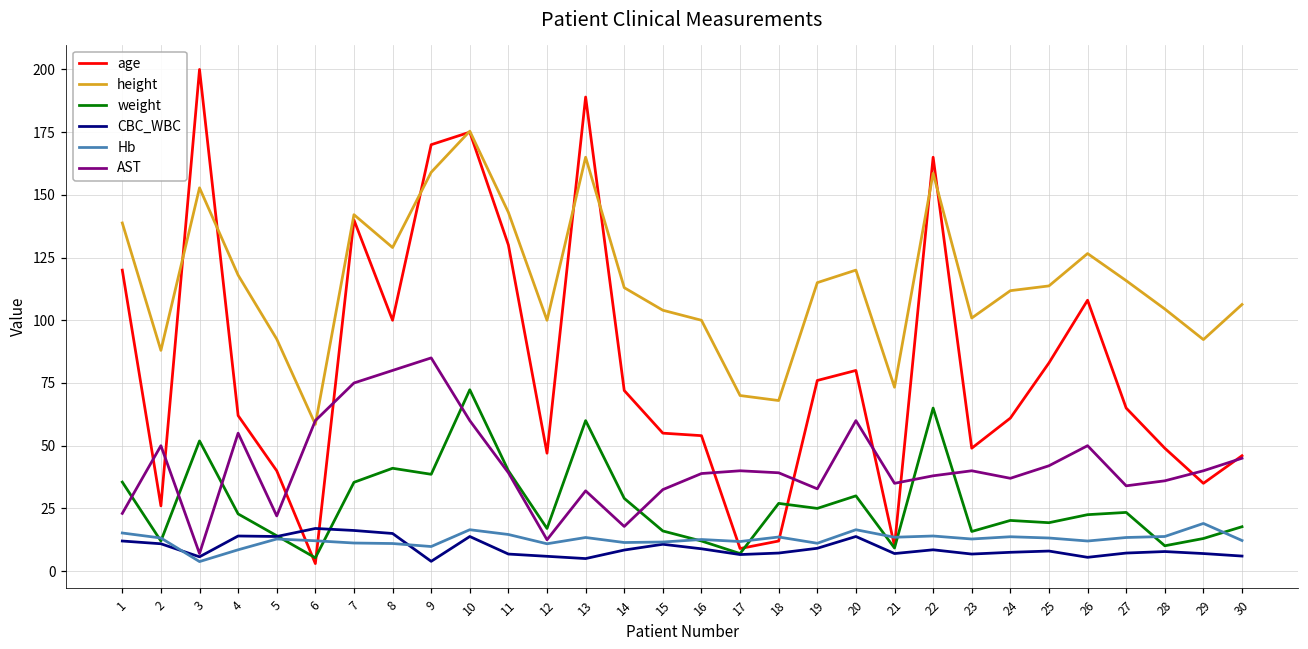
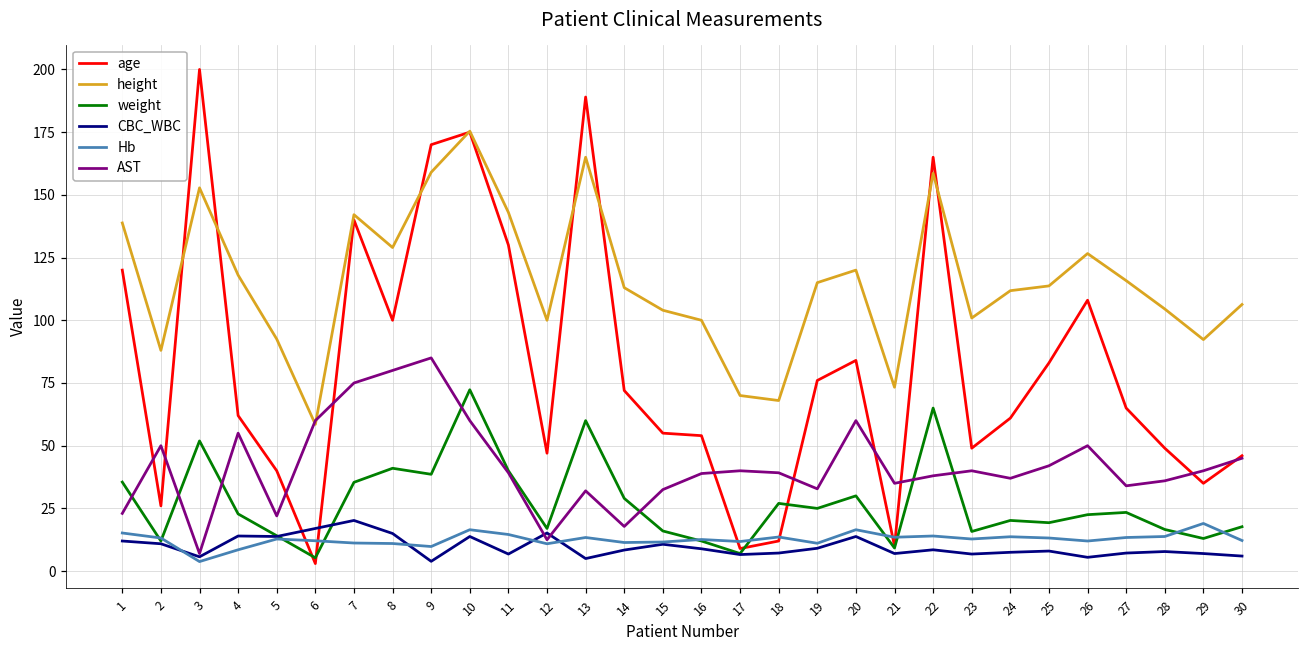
CBC_WBC, 7: 16 -> 20
CBC_WBC, 12: 6 -> 15
age, 20: 80 -> 84
weight, 28: 10 -> 17
